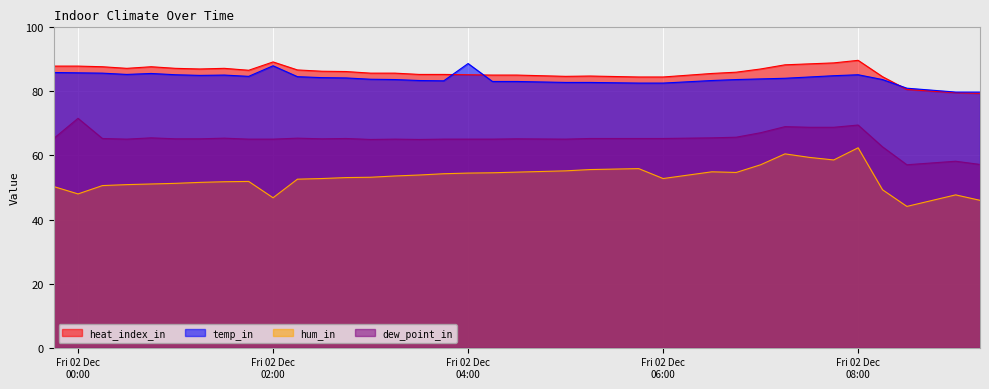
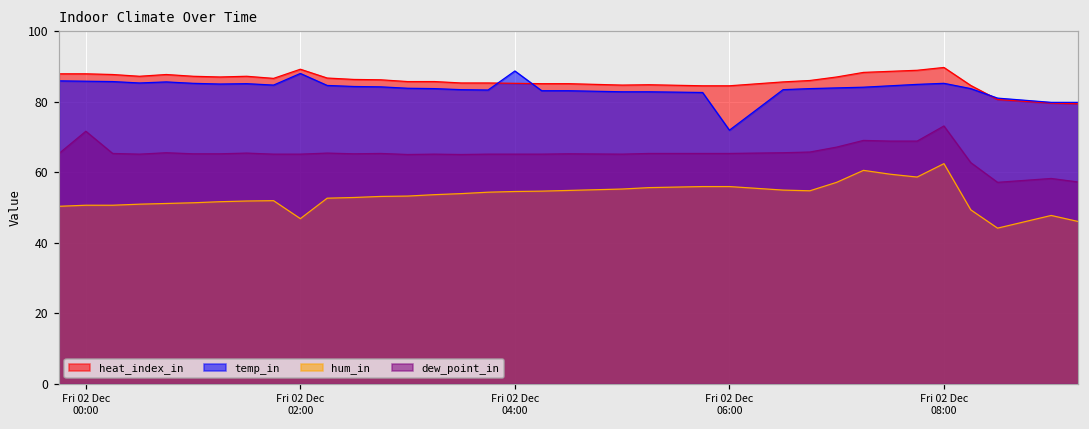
hum_in, Fri 02 Dec 00:00: 48 -> 51
temp_in, Fri 02 Dec 06:00: 83 -> 72
hum_in, Fri 02 Dec 06:00: 53 -> 56
dew_point_in, Fri 02 Dec 08:00: 70 -> 73
